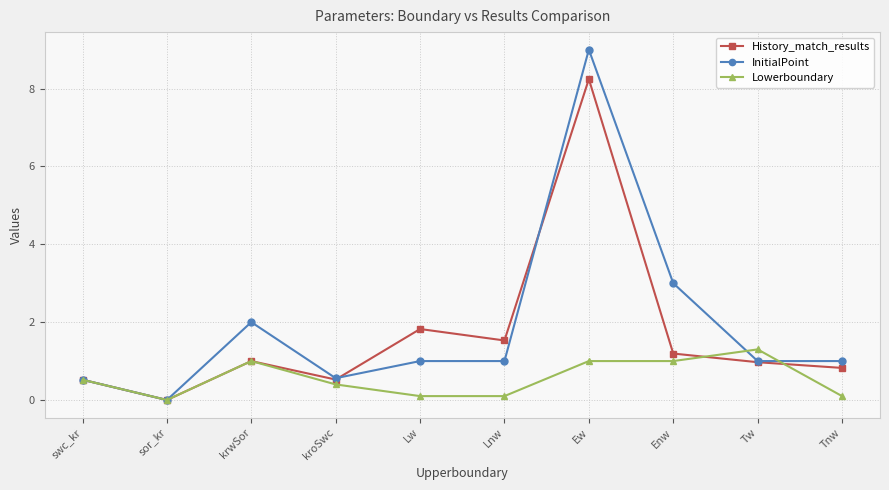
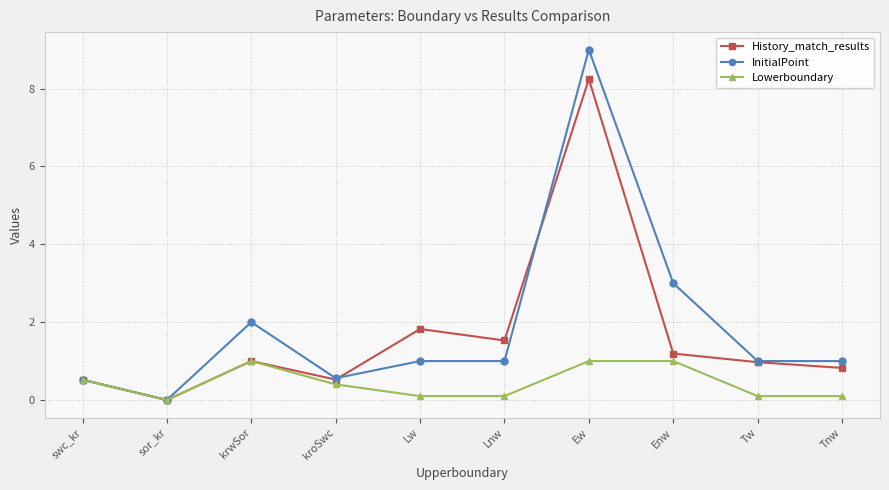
Lowerboundary, Tw: 1.3 -> 0.1
